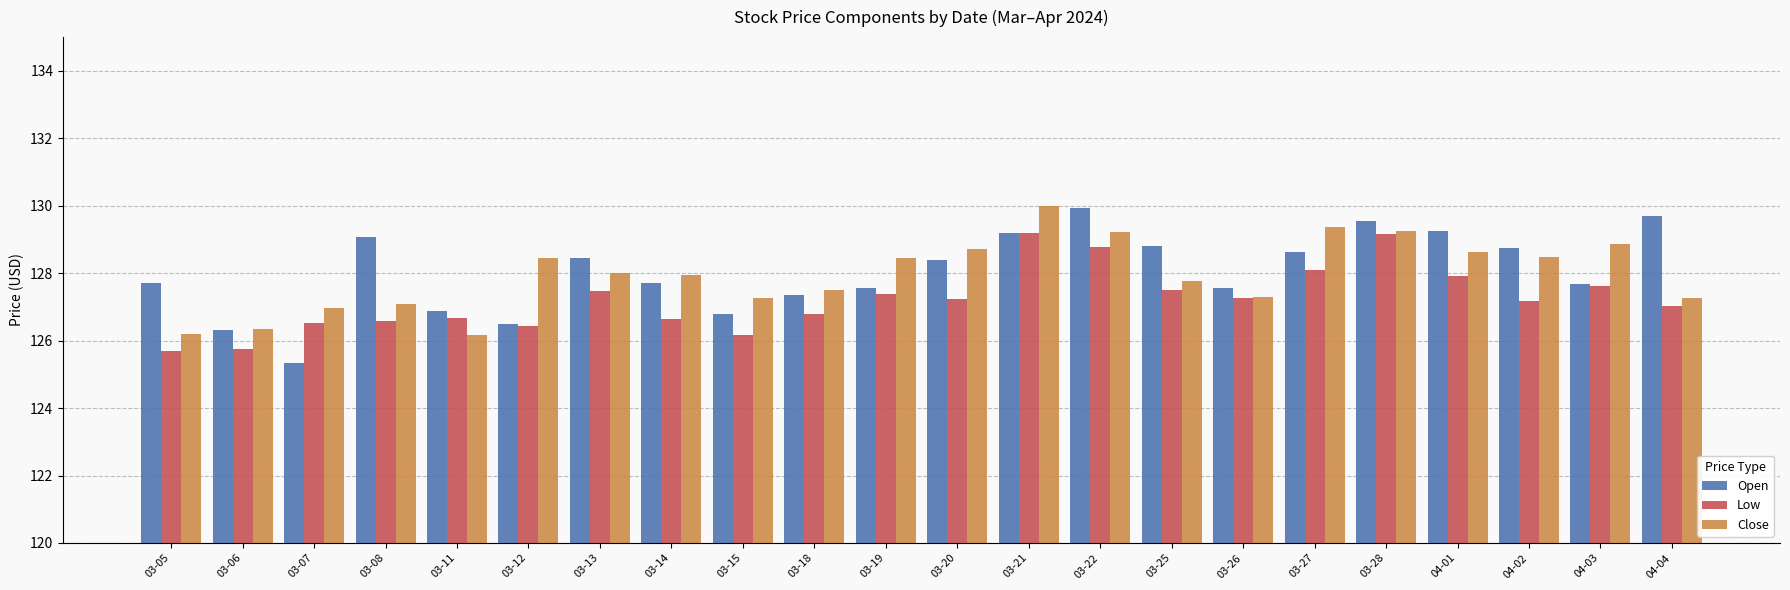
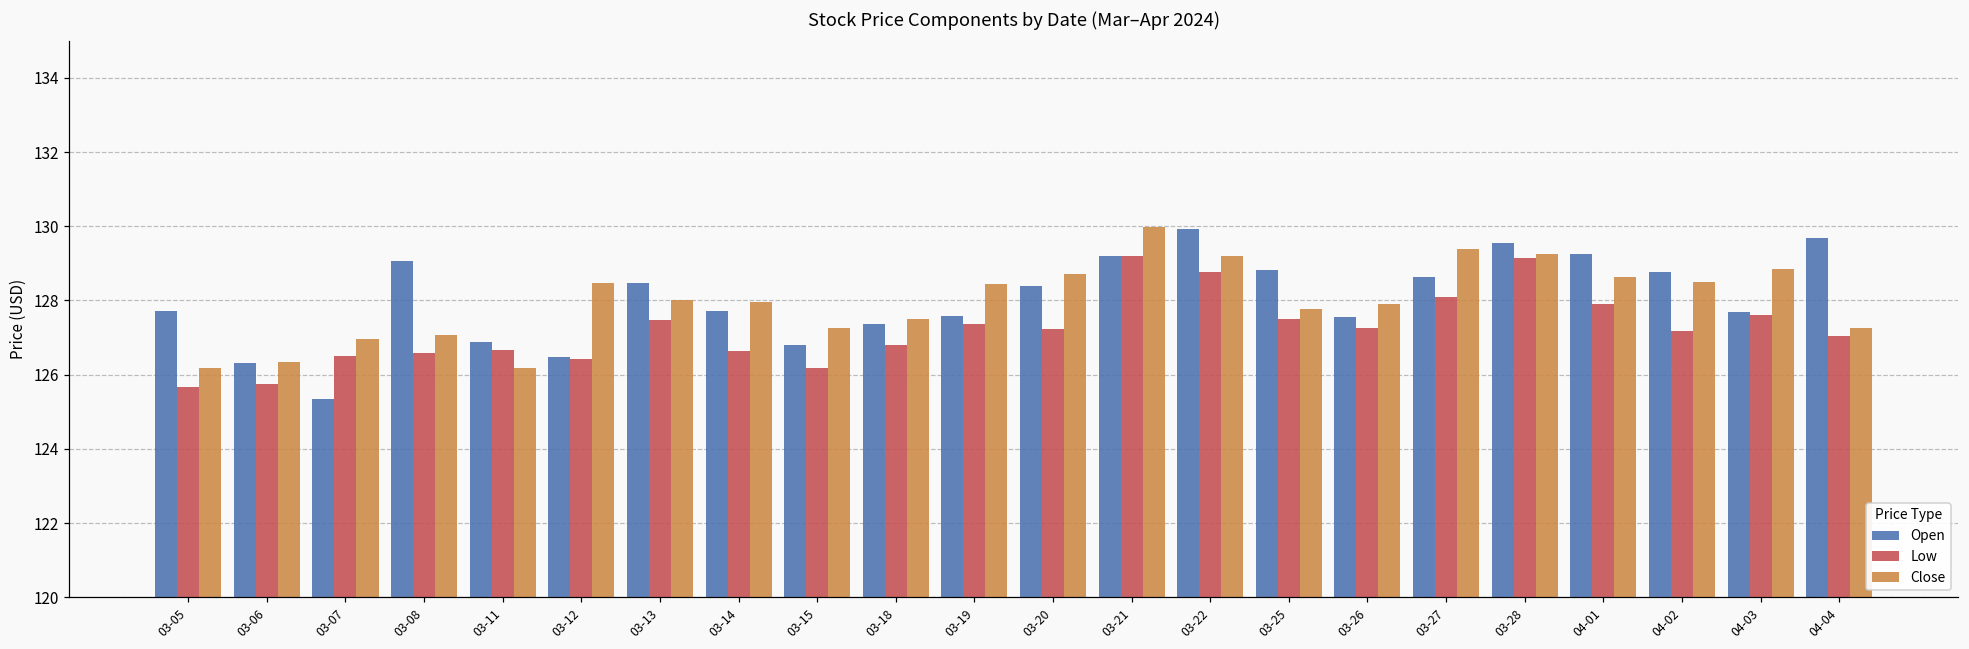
Close, 03-26: 127.3 -> 127.9
